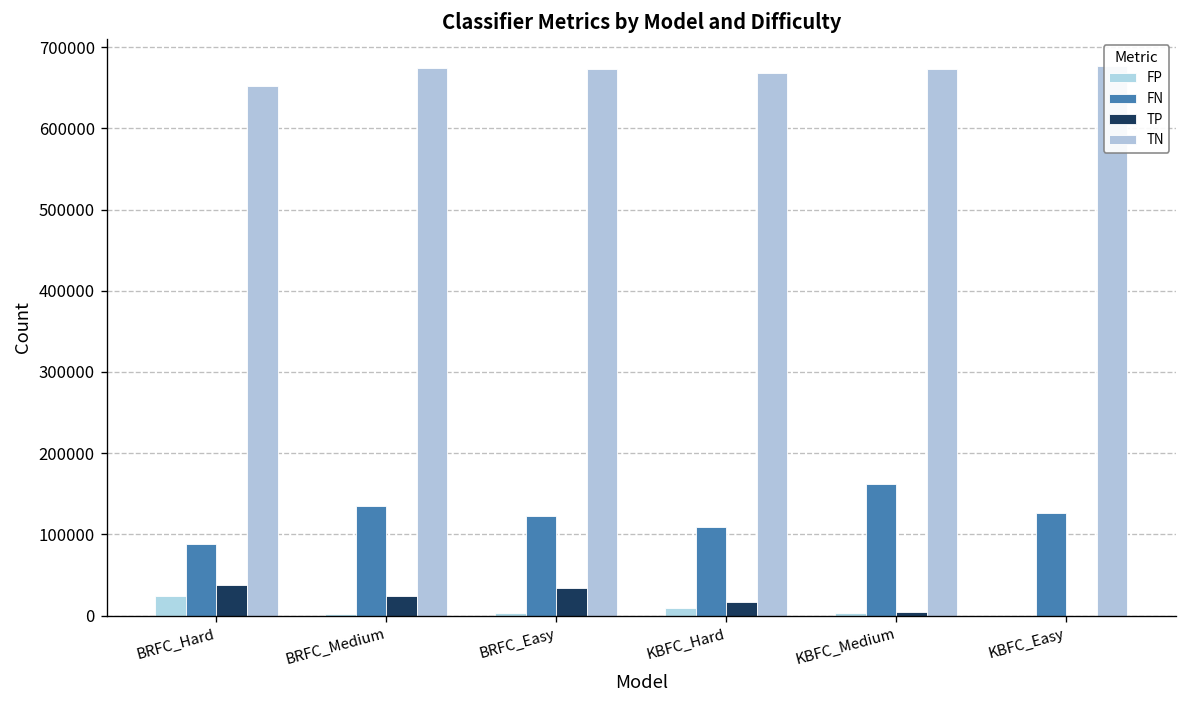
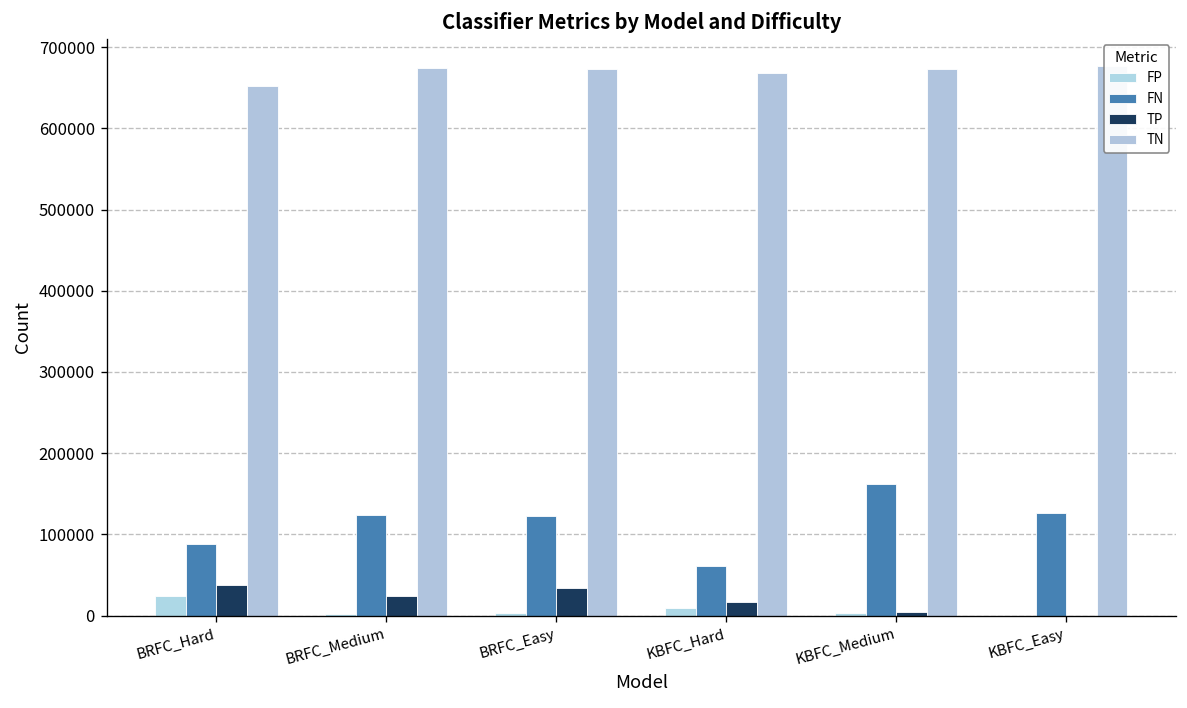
FN, BRFC_Medium: 140000 -> 120000
FN, KBFC_Hard: 110000 -> 60000
